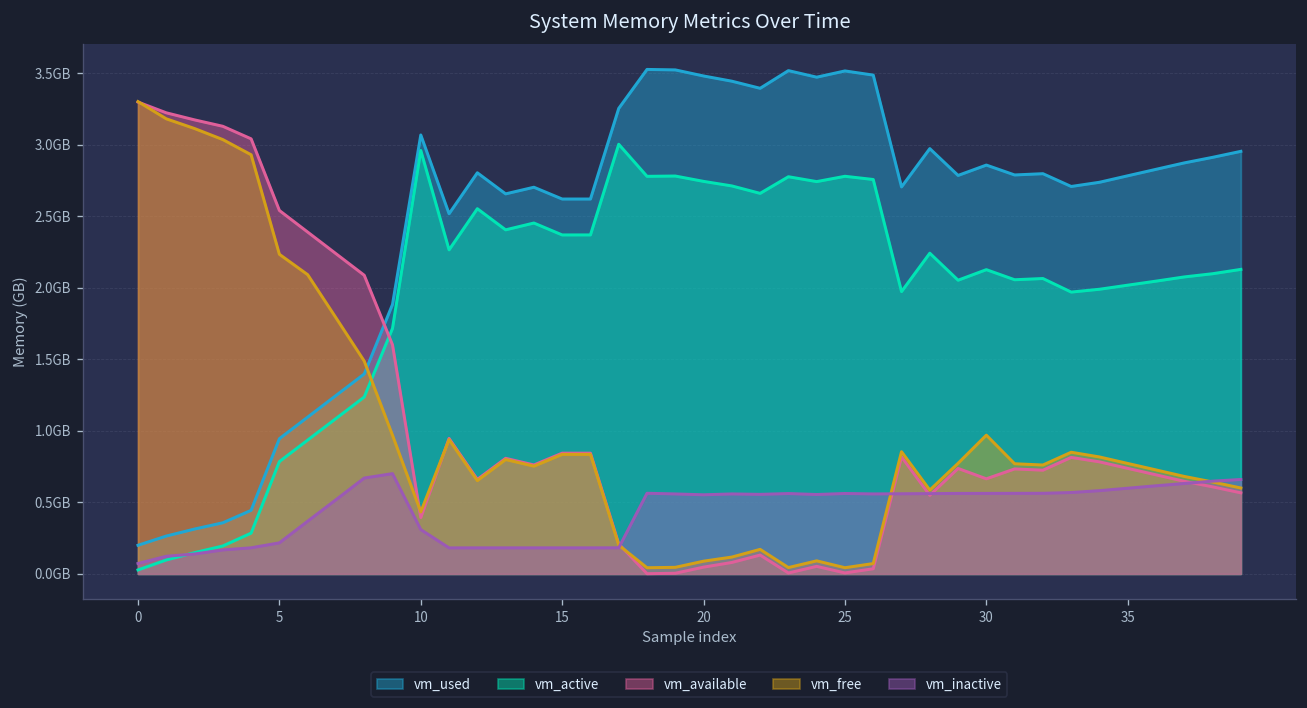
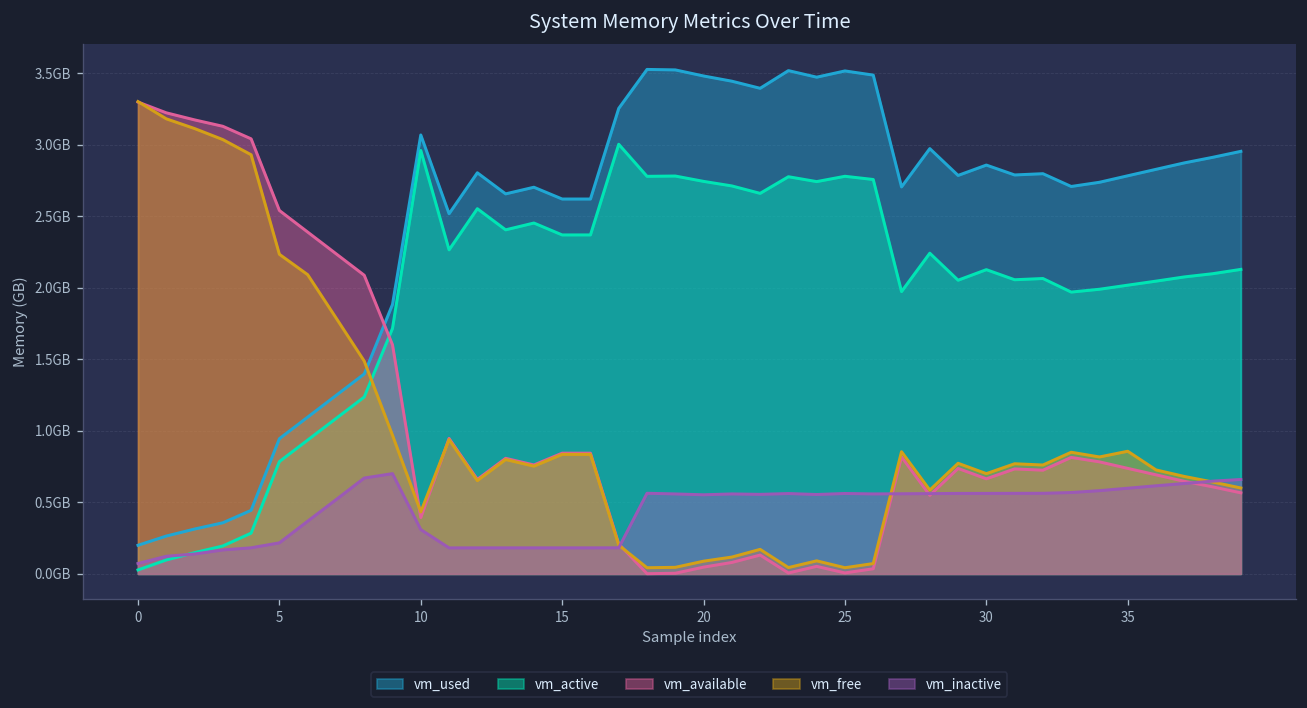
vm_free, 30: 0.97GB -> 0.70GB
vm_free, 35: 0.77GB -> 0.86GB
